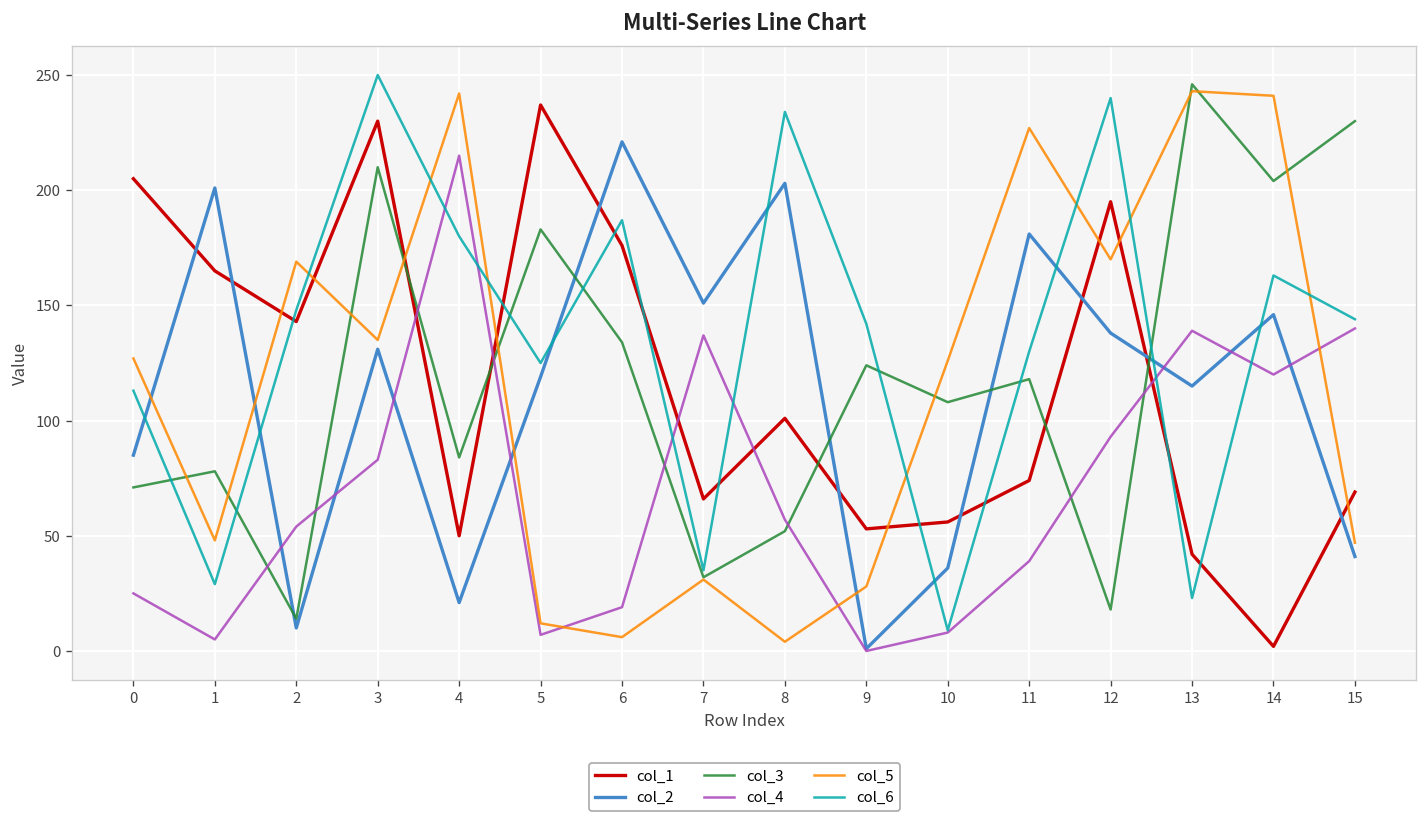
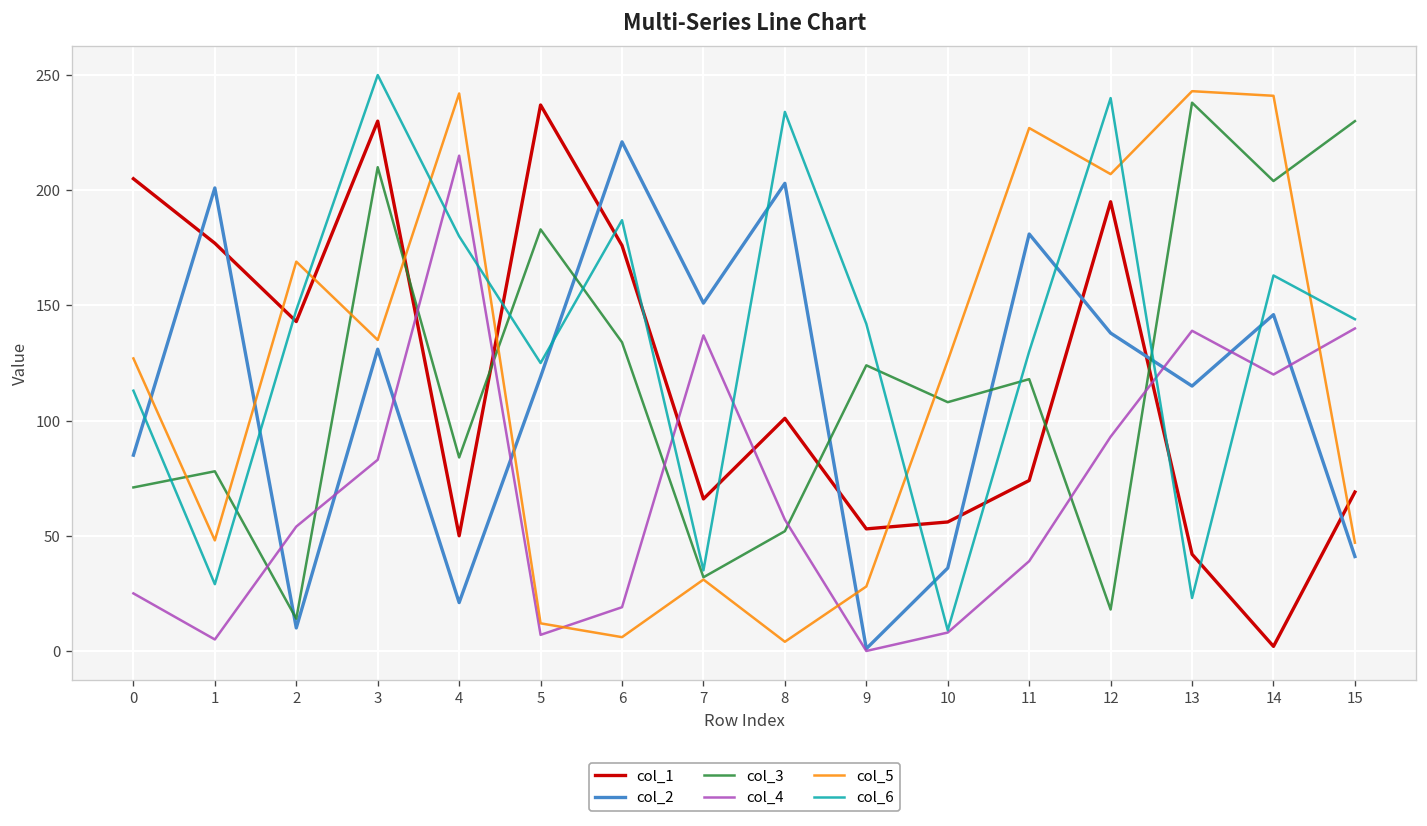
col_1, 1: 165 -> 177
col_5, 12: 170 -> 207
col_3, 13: 246 -> 238
